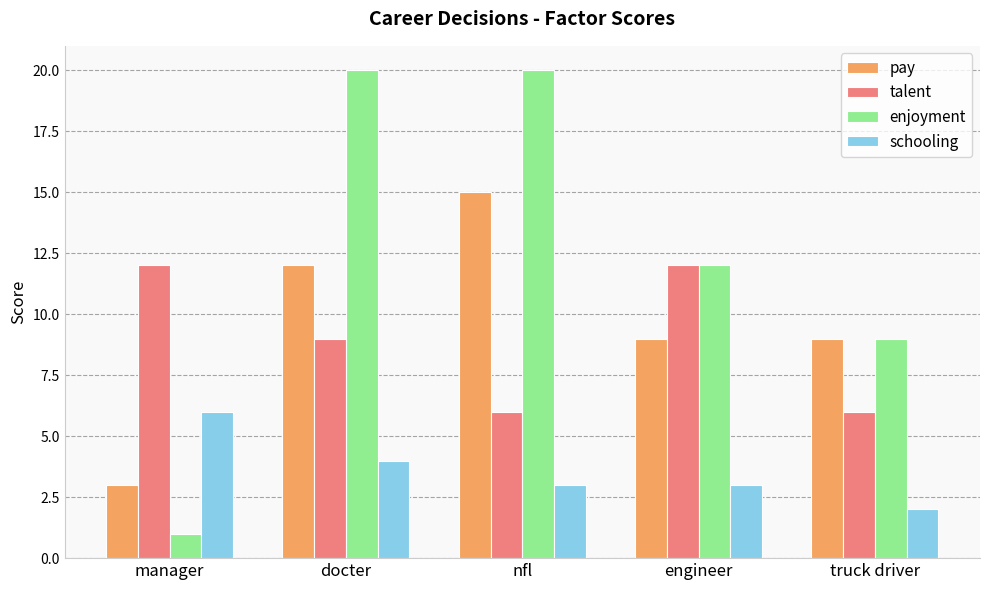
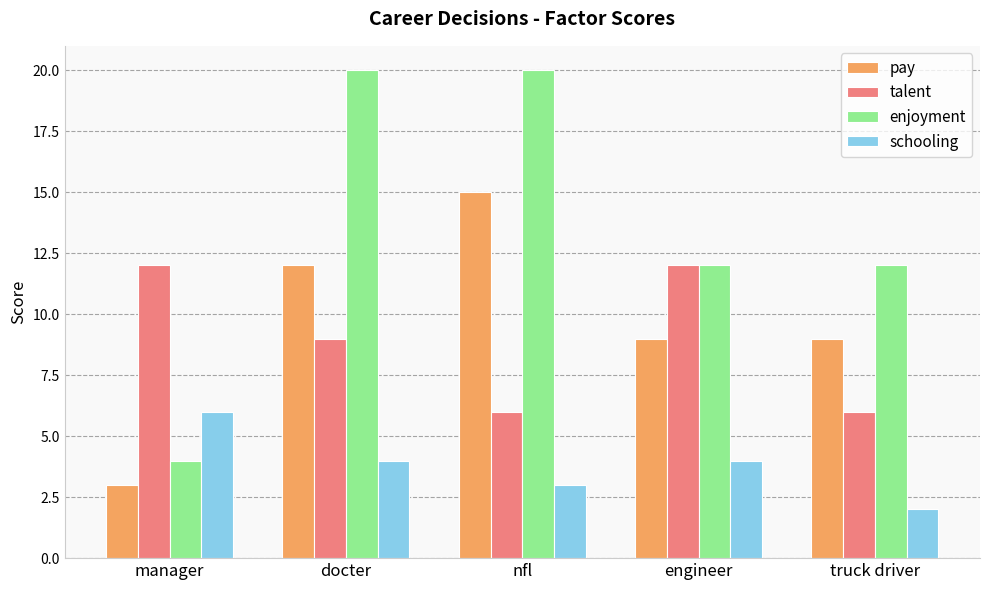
enjoyment, manager: 1 -> 4
schooling, engineer: 3 -> 4
enjoyment, truck driver: 9 -> 12
